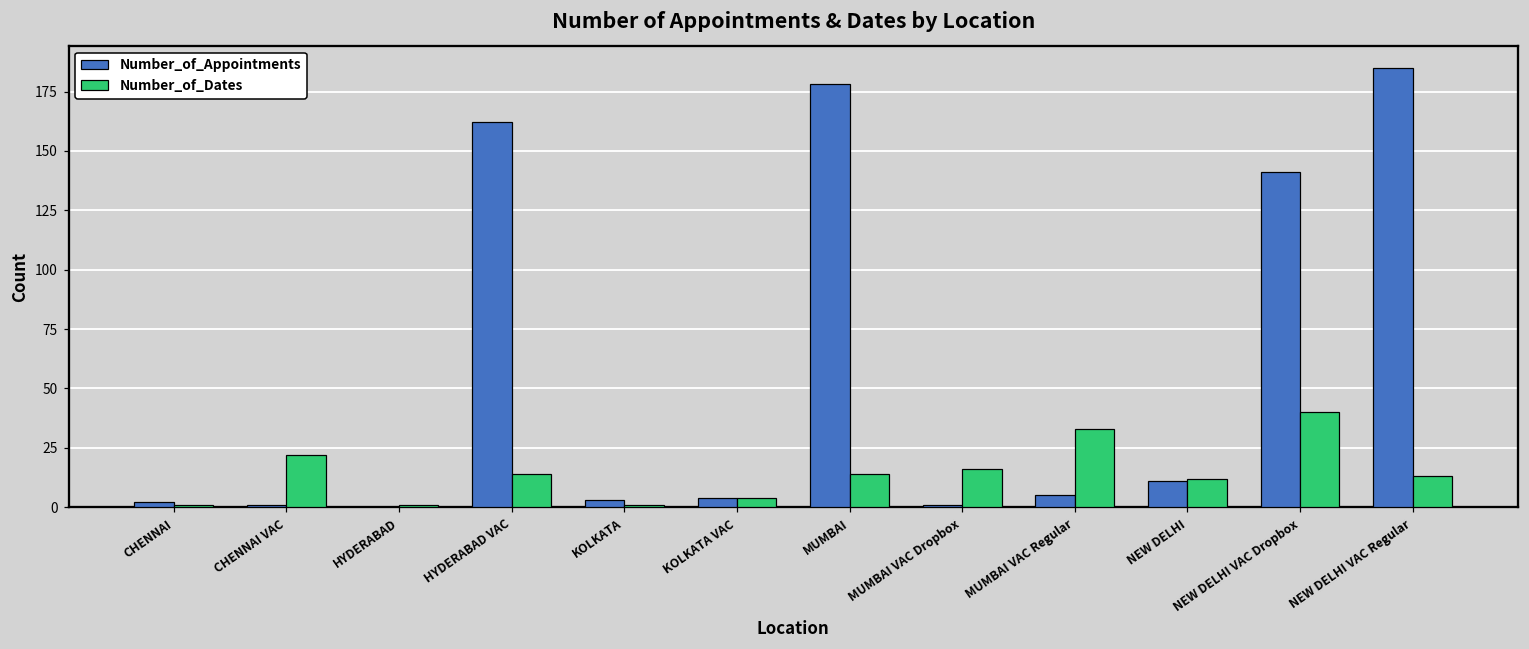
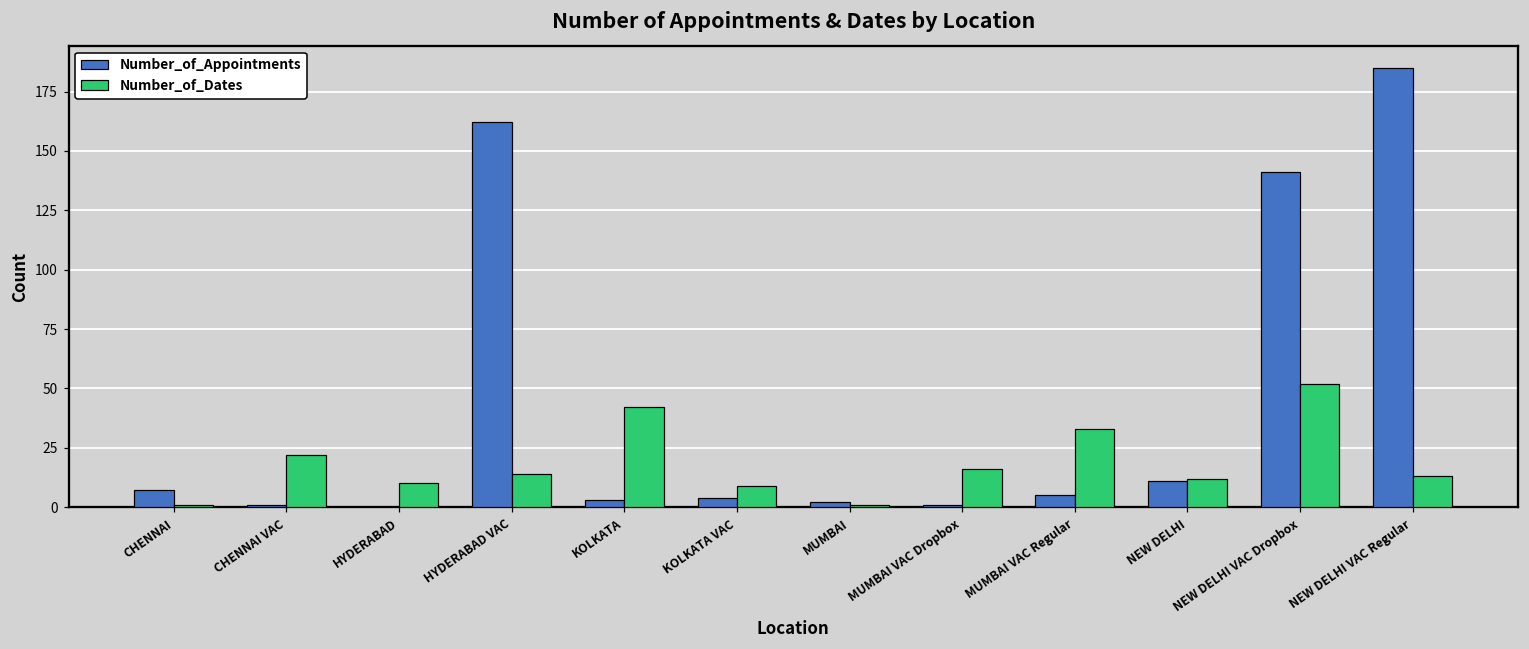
Number_of_Appointments, CHENNAI: 2 -> 7
Number_of_Dates, HYDERABAD: 1 -> 10
Number_of_Dates, KOLKATA: 1 -> 42
Number_of_Dates, KOLKATA VAC: 4 -> 9
Number_of_Appointments, MUMBAI: 178 -> 2
Number_of_Dates, MUMBAI: 14 -> 1
Number_of_Dates, NEW DELHI VAC Dropbox: 40 -> 52
